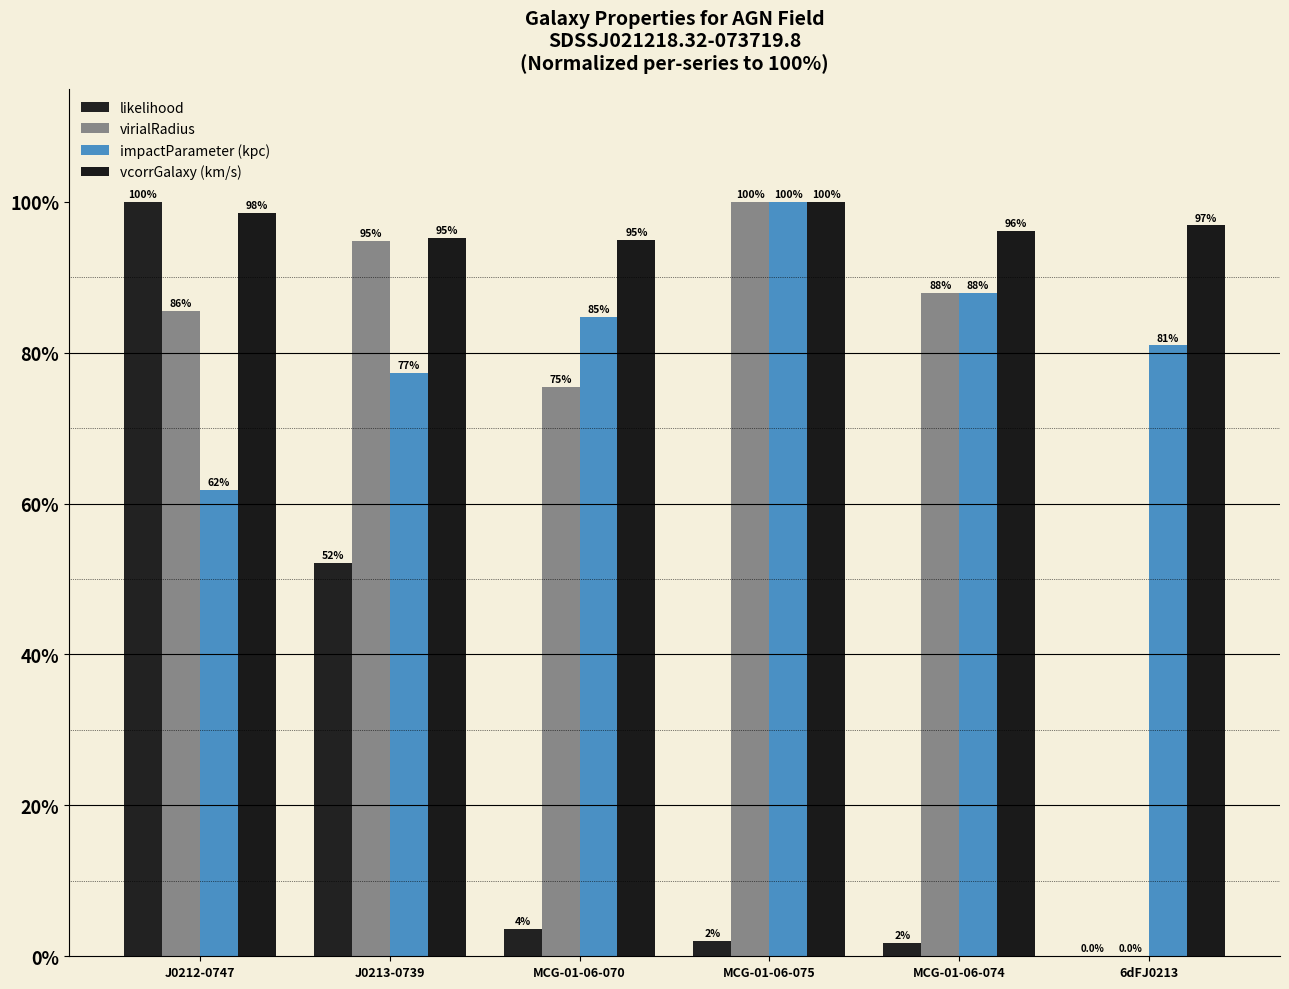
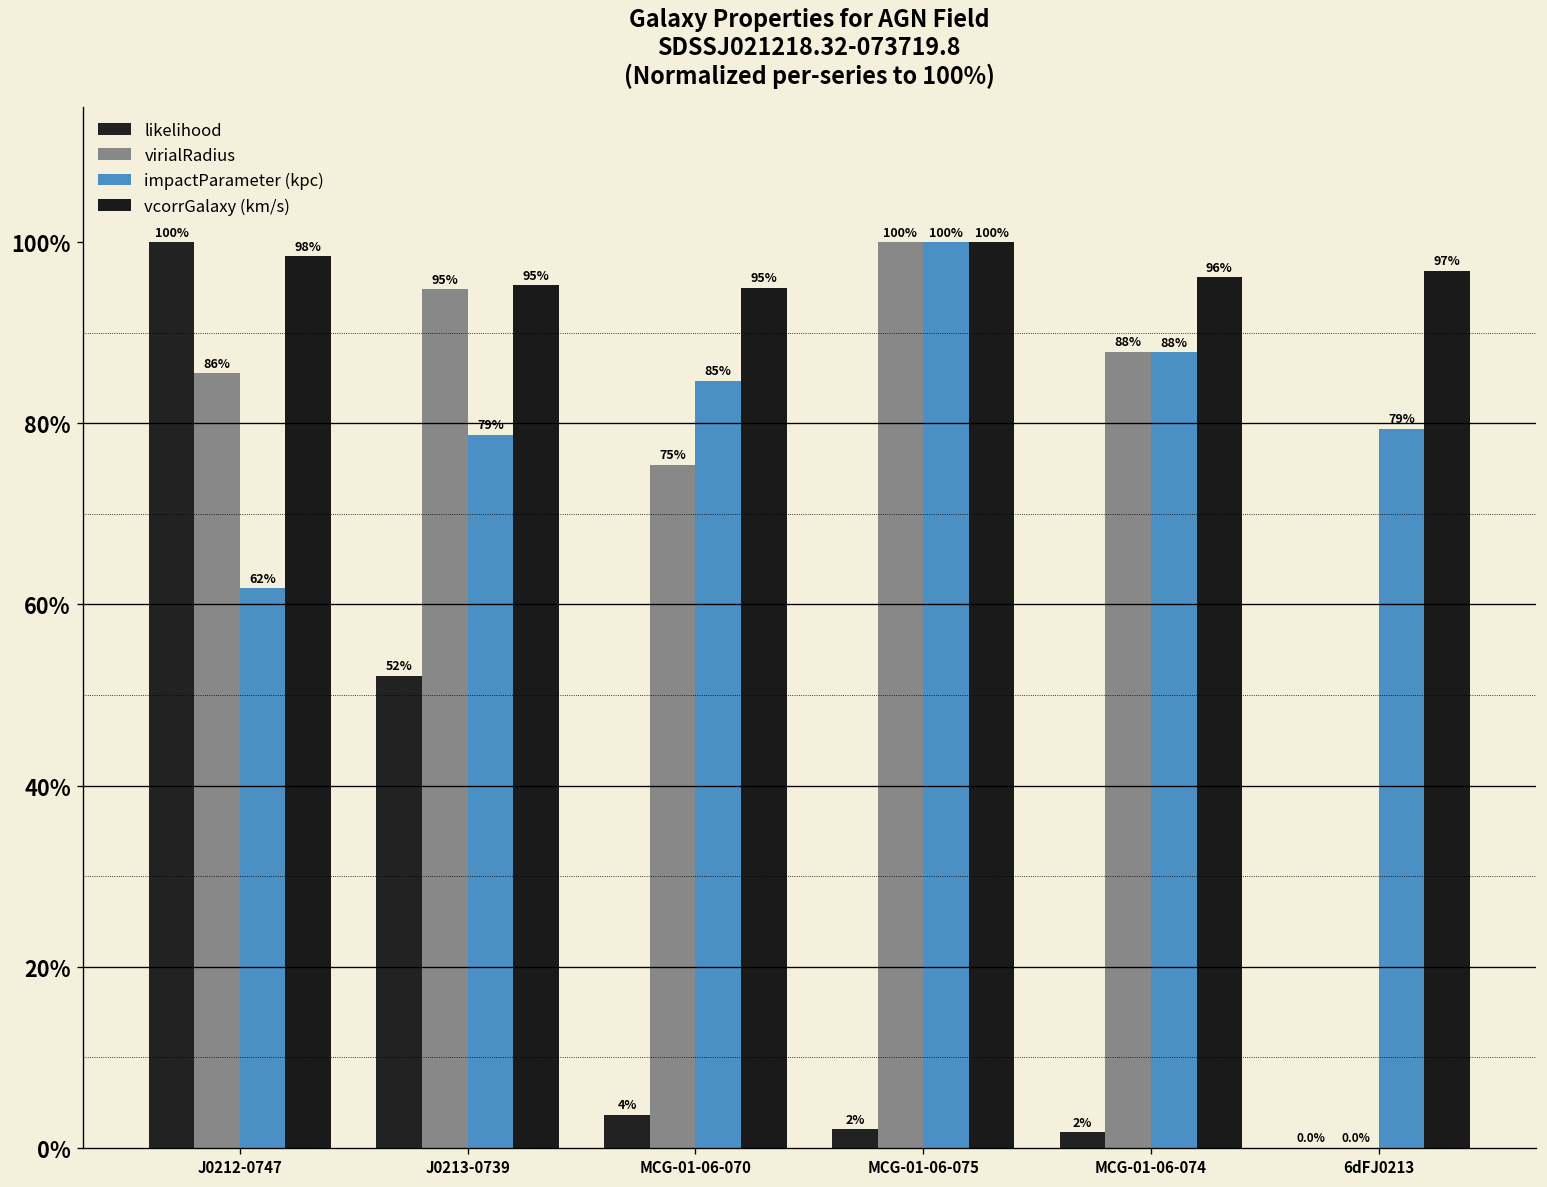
impactParameter (kpc), J0213-0739: 77% -> 79%
impactParameter (kpc), 6dFJ0213: 81% -> 79%
